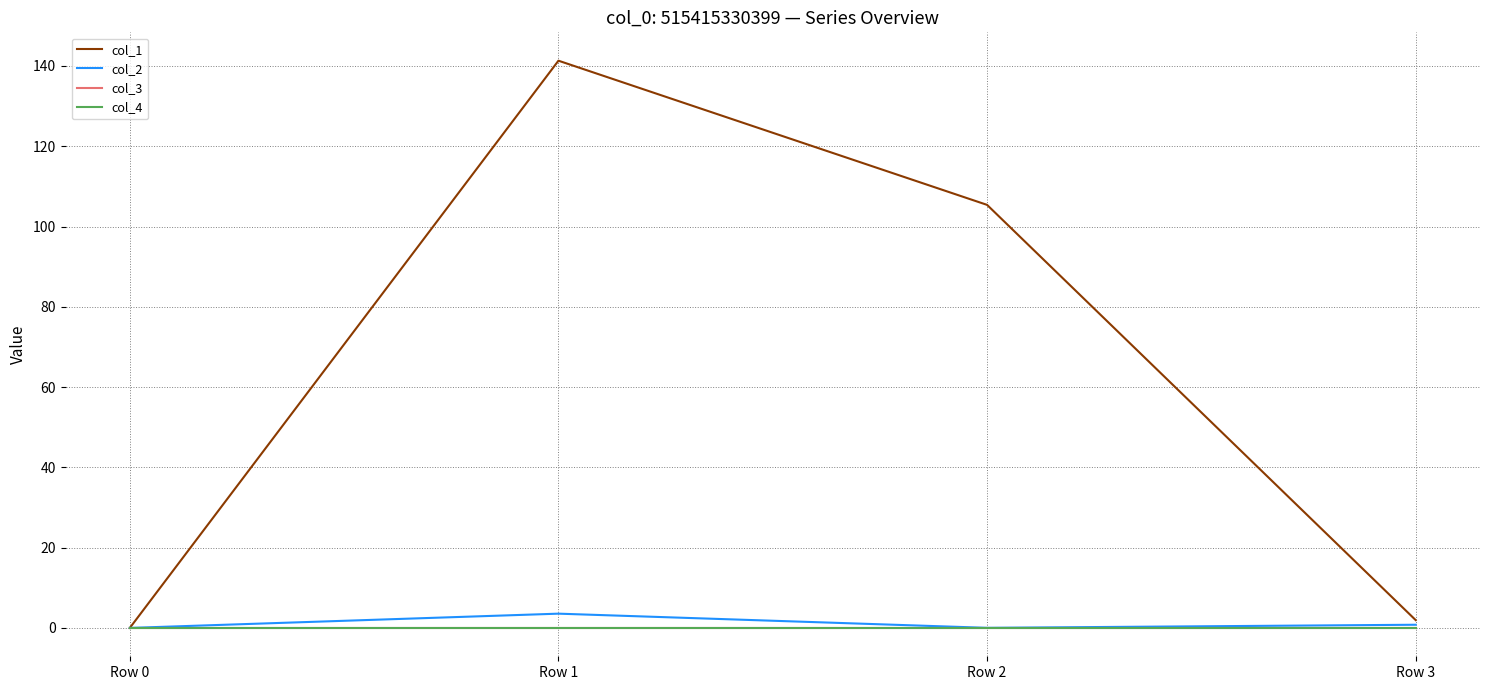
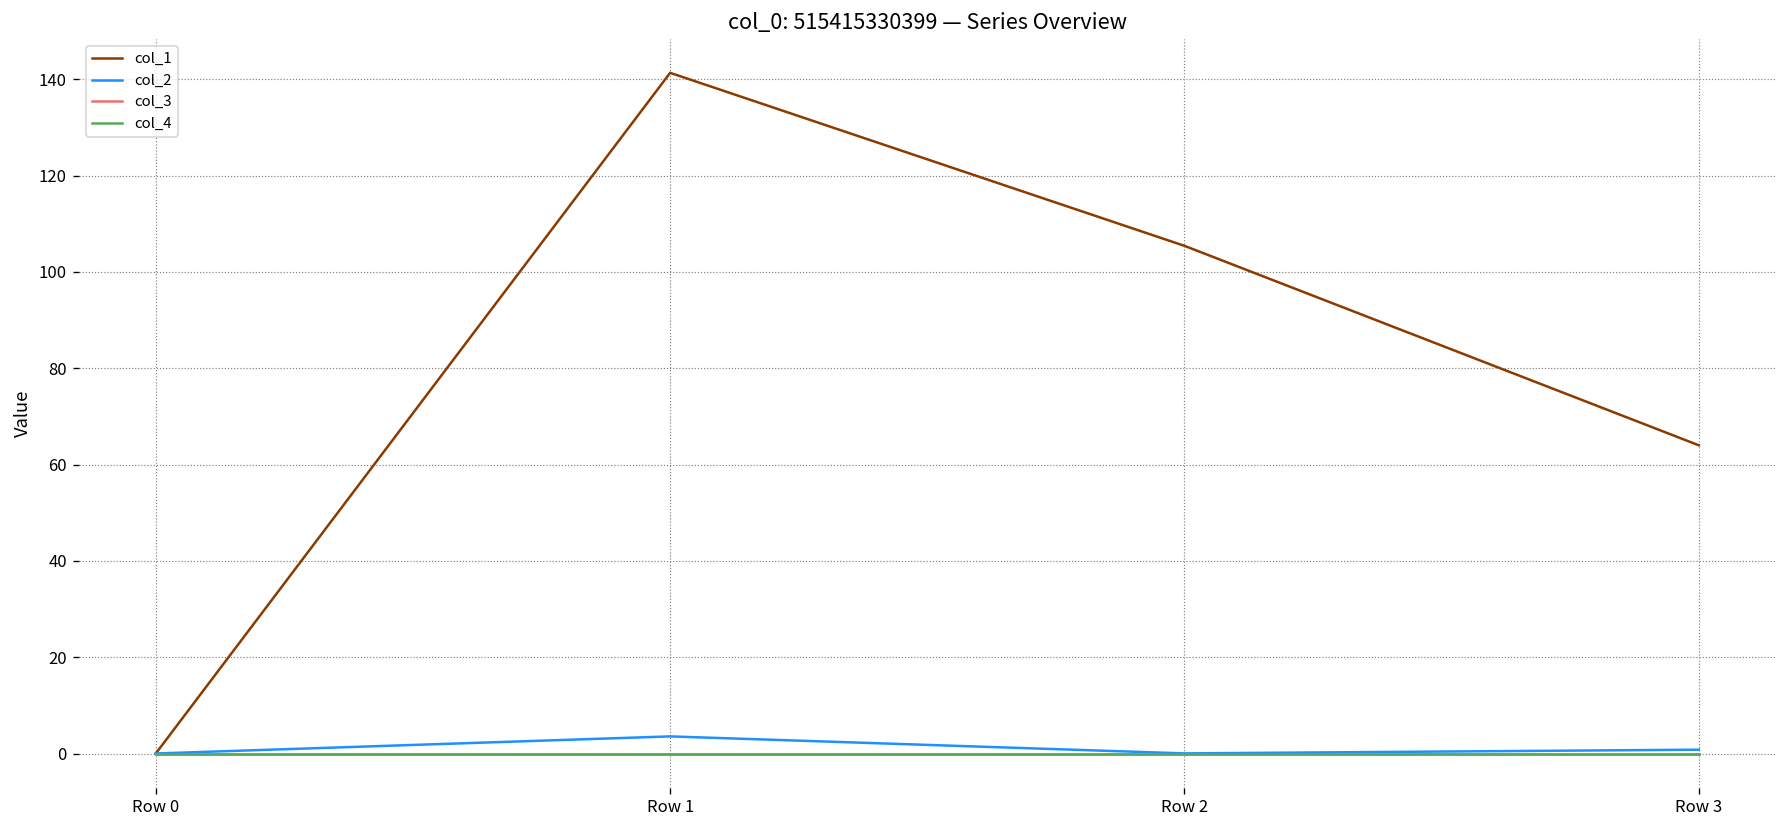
col_1, Row 3: 2 -> 64
